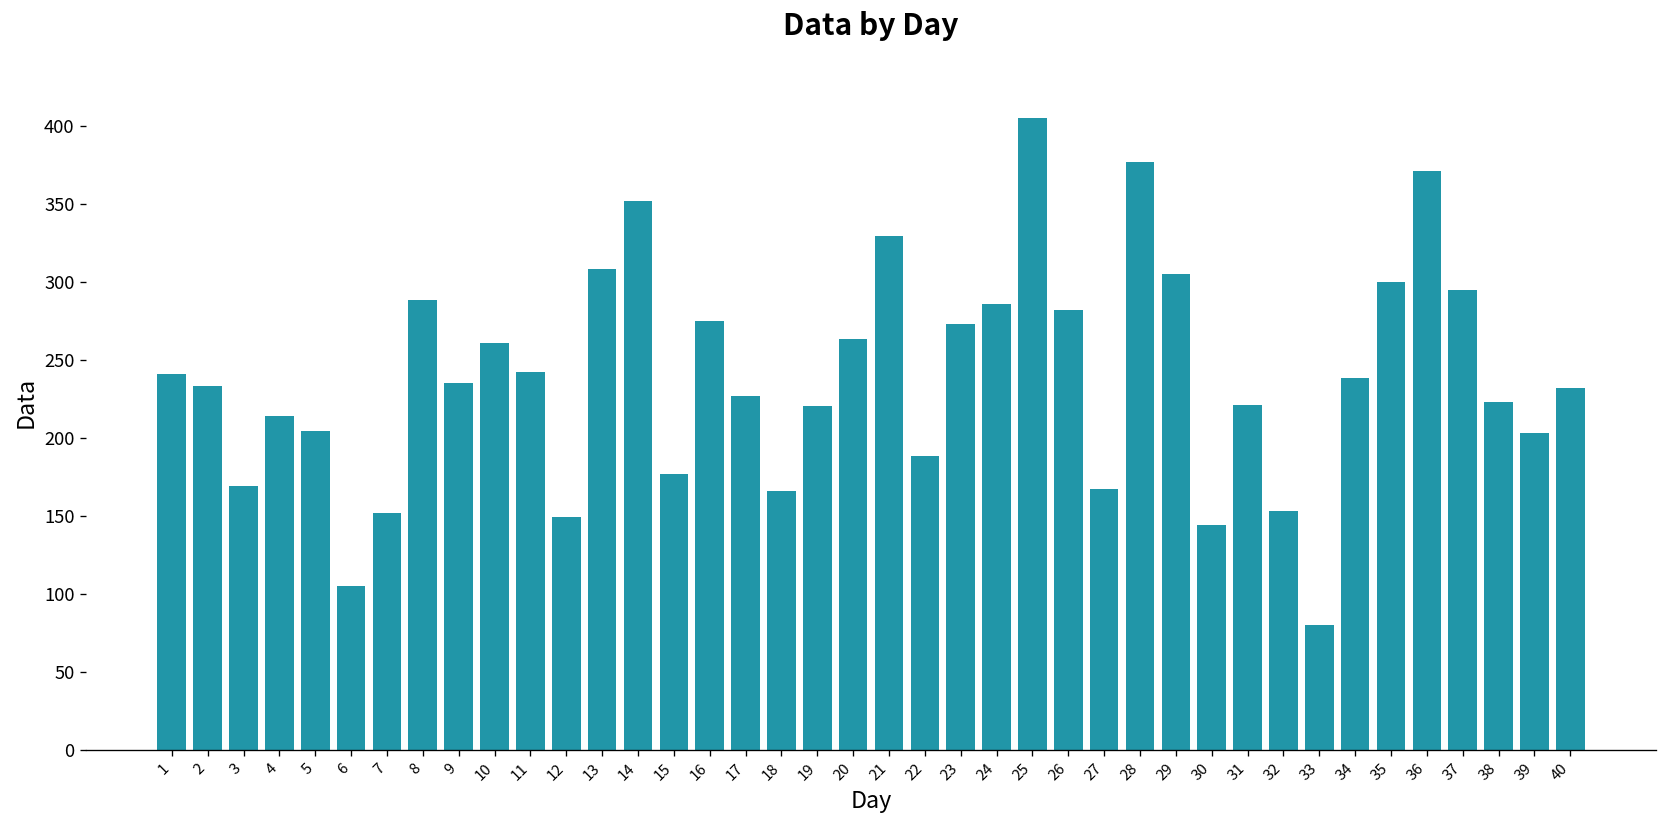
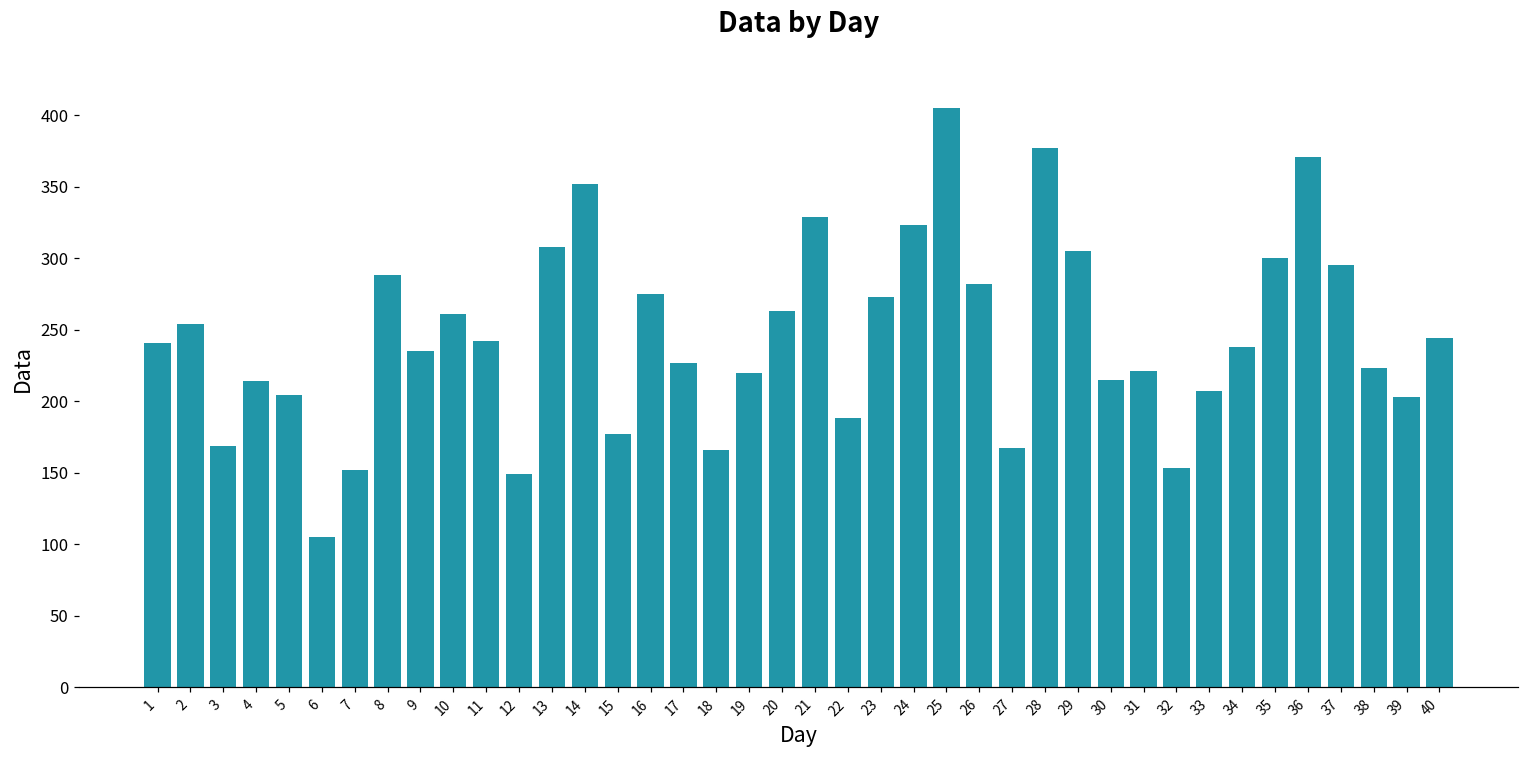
2: 233 -> 254
24: 286 -> 323
30: 144 -> 215
33: 80 -> 207
40: 232 -> 244
